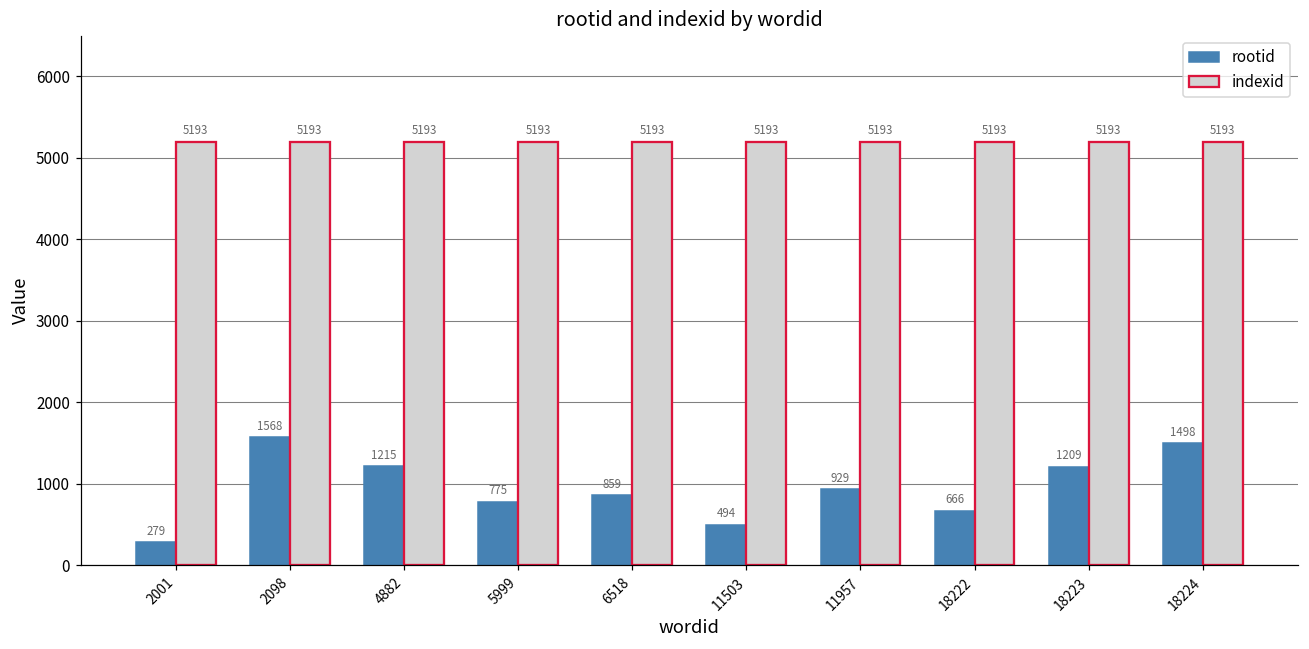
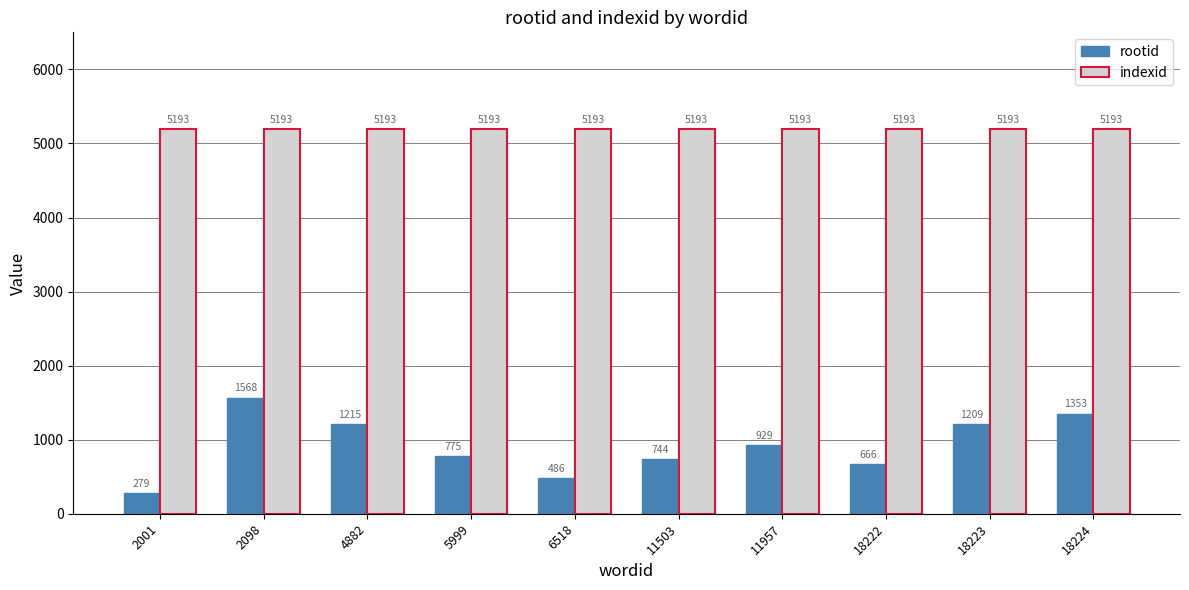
rootid, 6518: 859 -> 486
rootid, 11503: 494 -> 744
rootid, 18224: 1498 -> 1353
